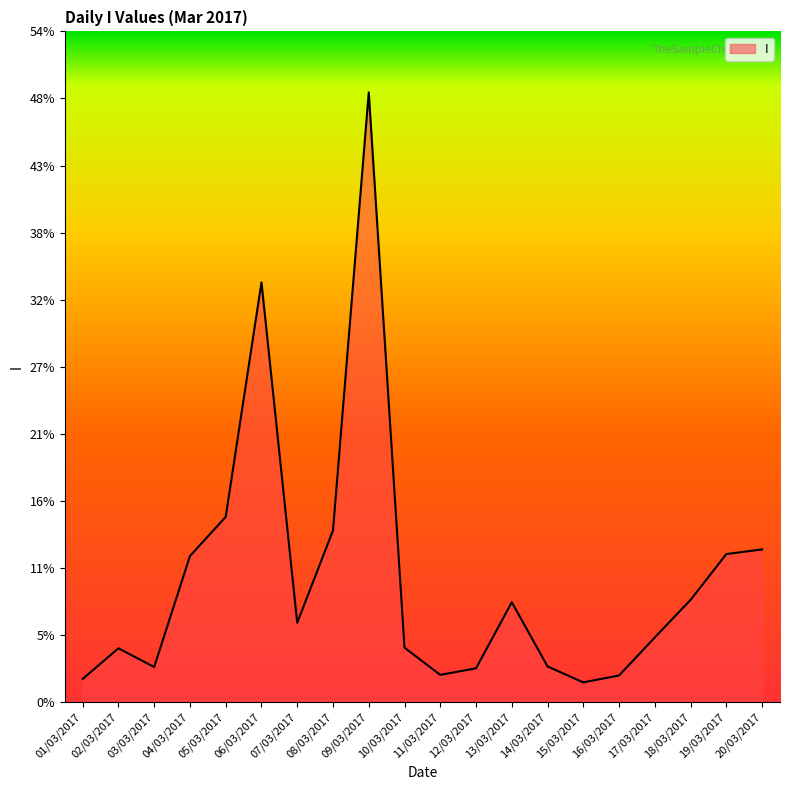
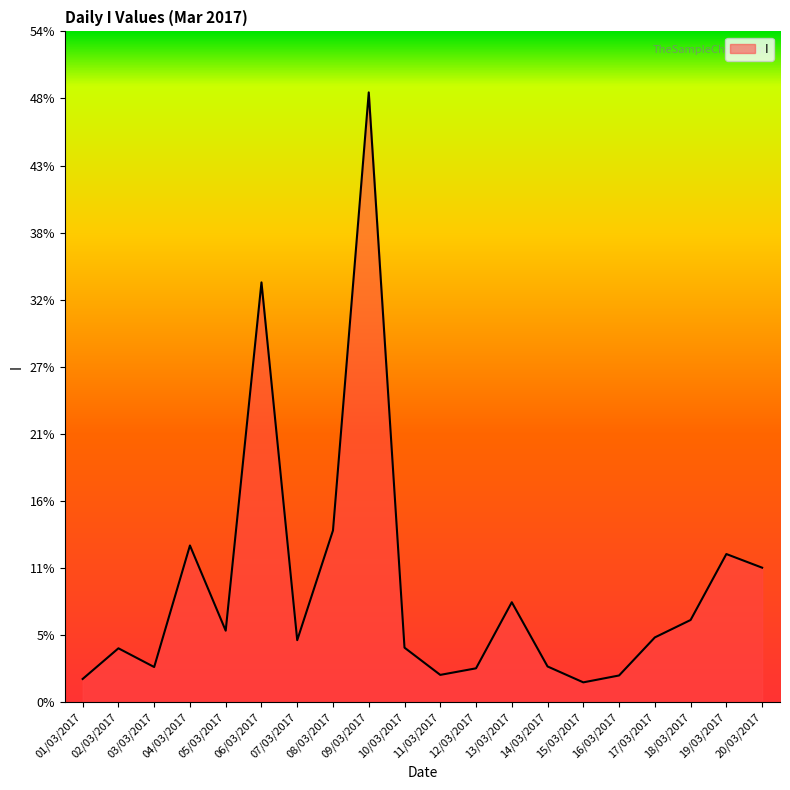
04/03/2017: 11.7% -> 12.5%
05/03/2017: 14.8% -> 5.7%
07/03/2017: 6.4% -> 5.0%
18/03/2017: 8.2% -> 6.6%
20/03/2017: 12.2% -> 10.8%
